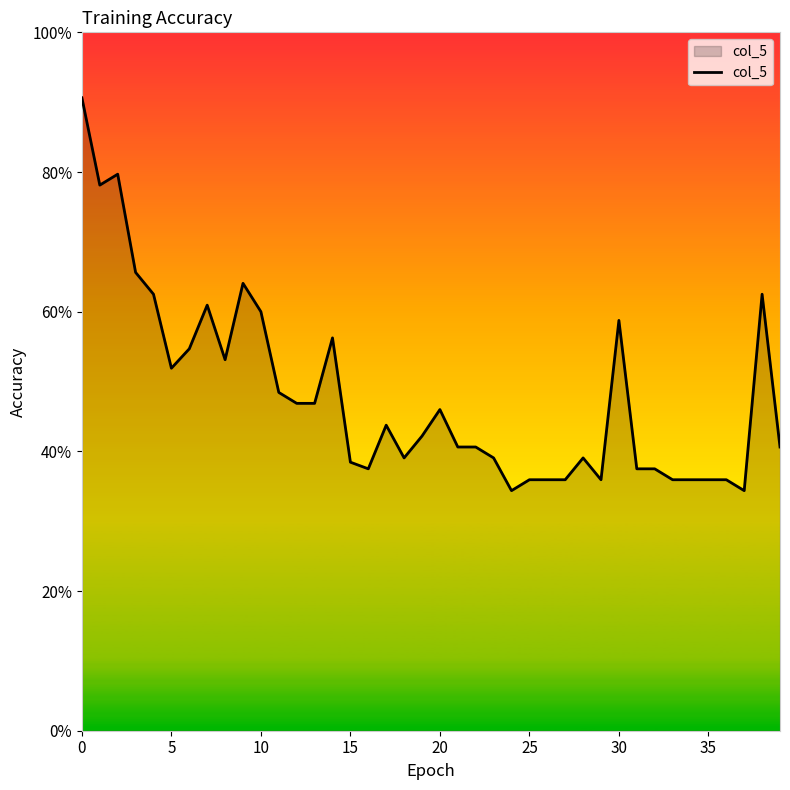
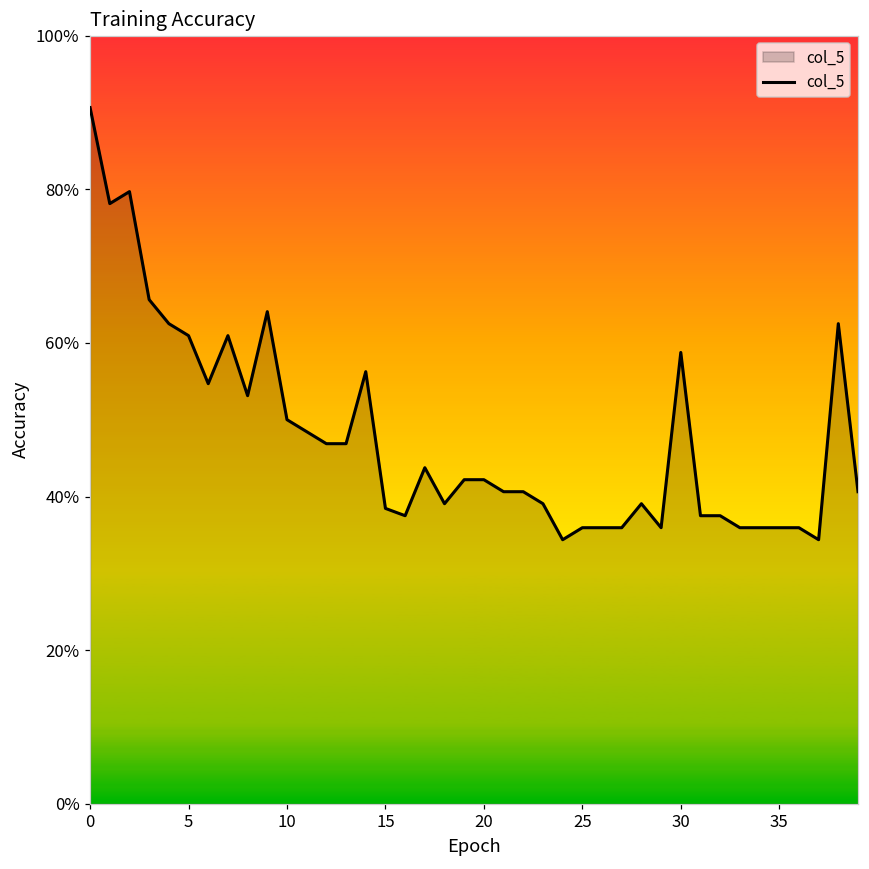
5: 52% -> 61%
10: 60% -> 50%
20: 46% -> 42%
